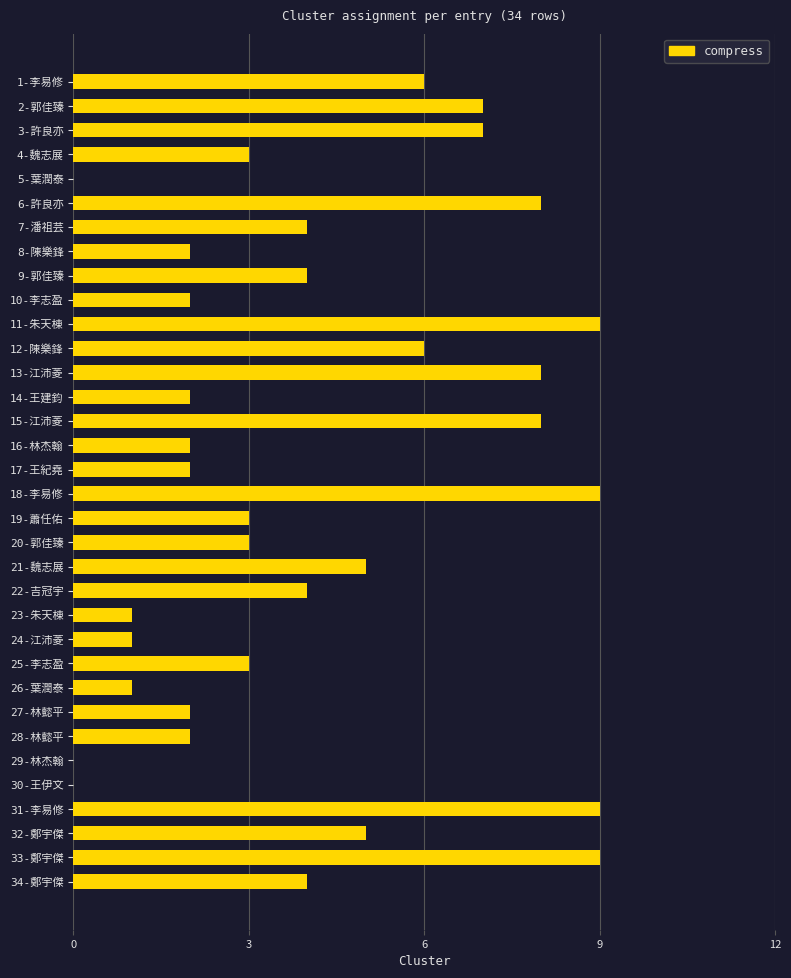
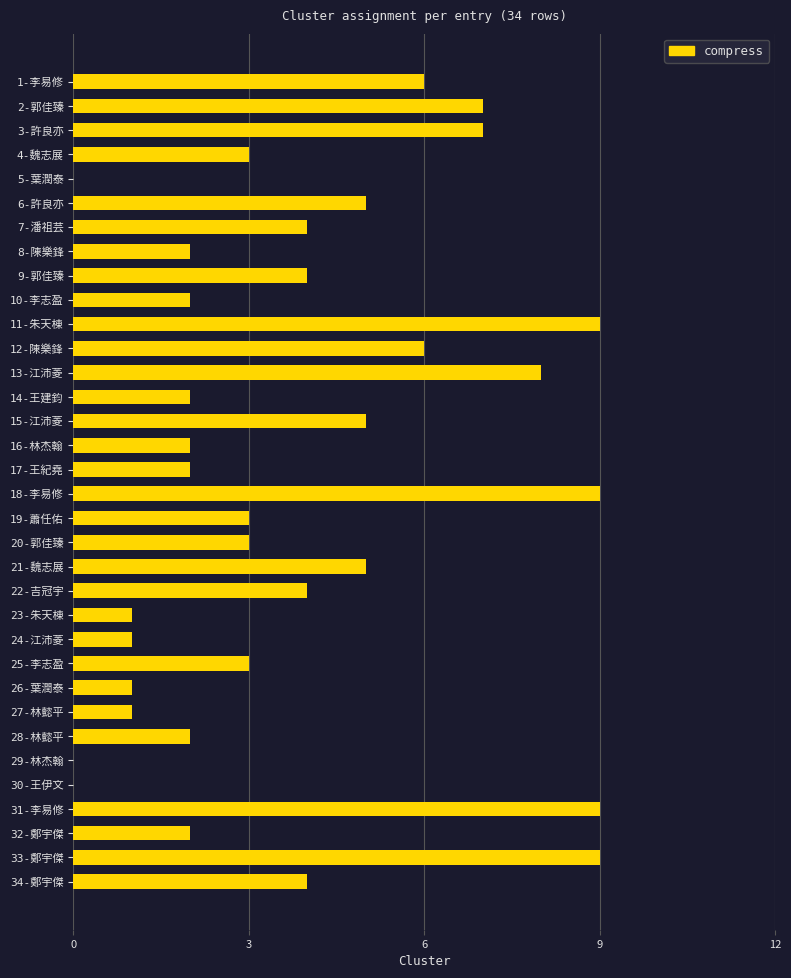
6-許良亦: 8 -> 5
15-江沛菱: 8 -> 5
27-林懿平: 2 -> 1
32-鄭宇傑: 5 -> 2
